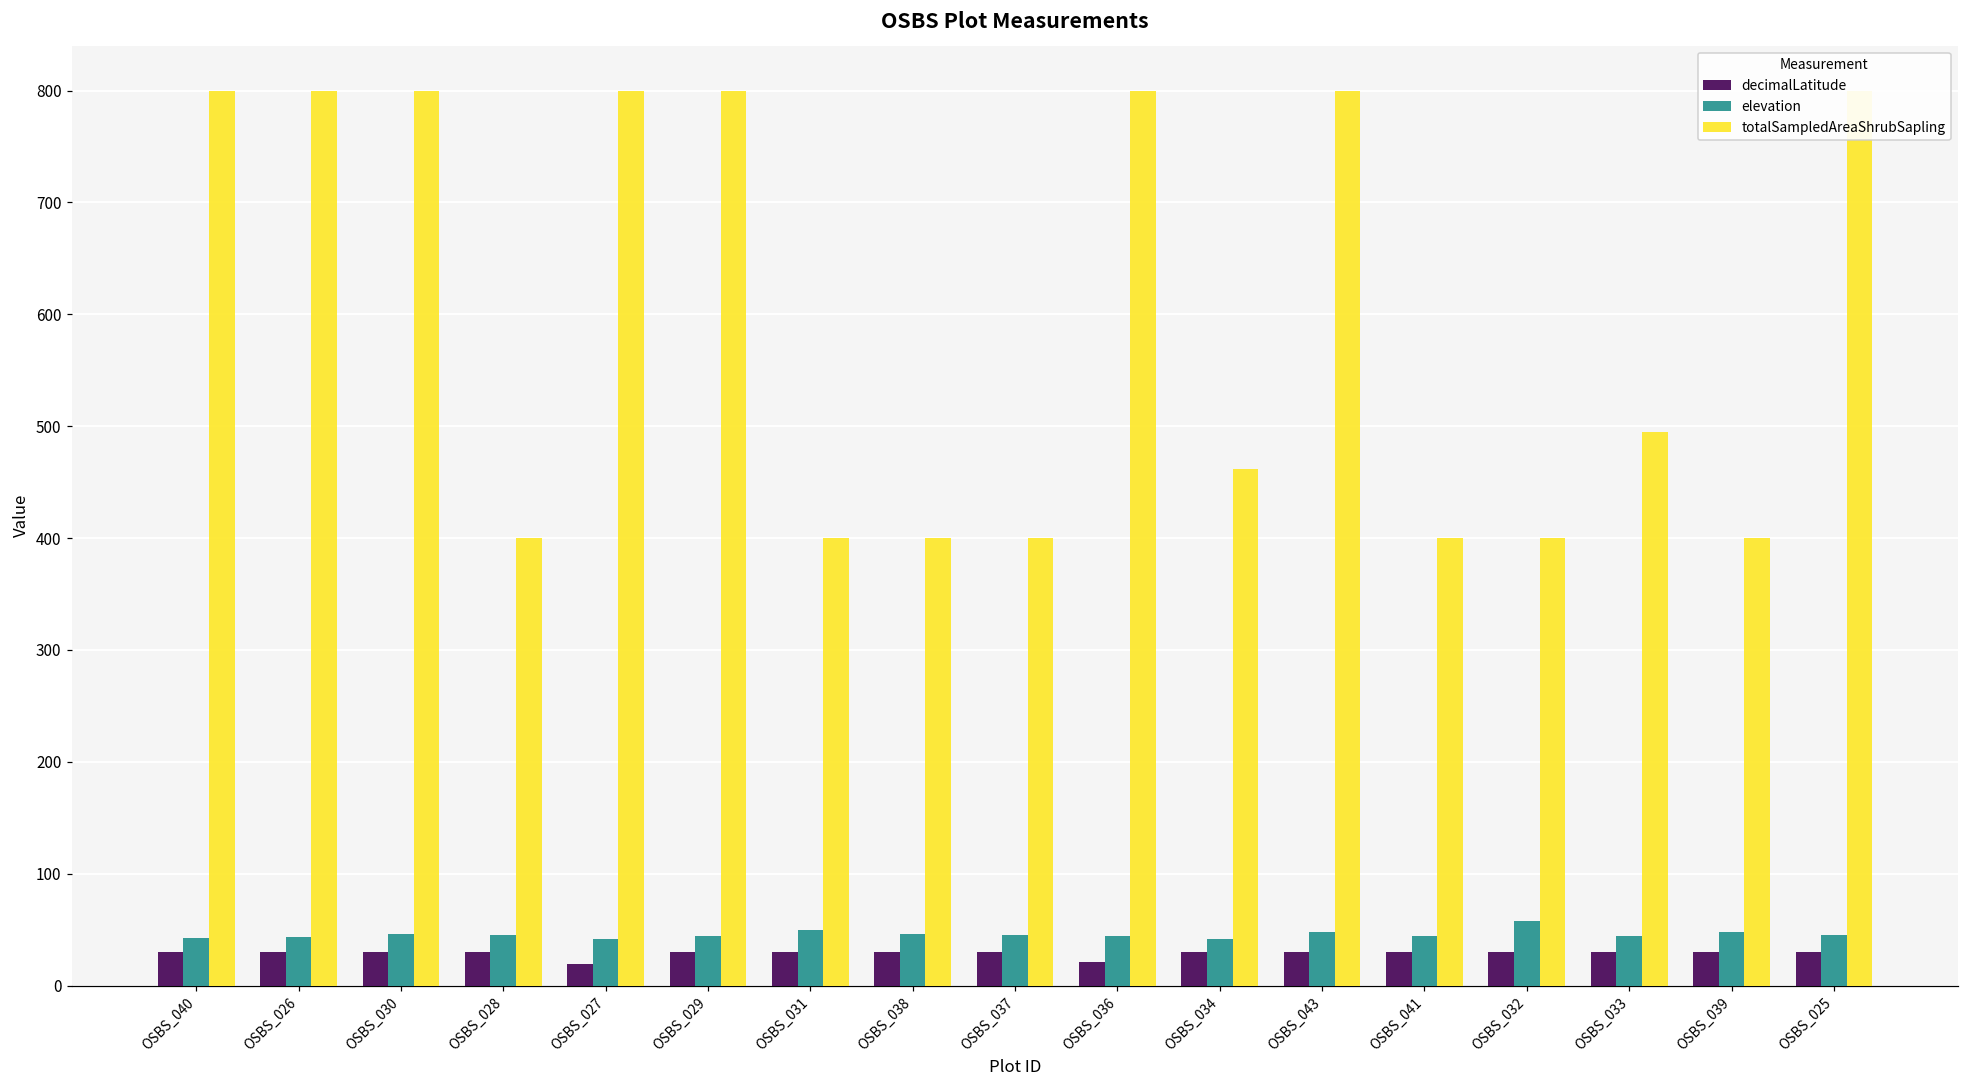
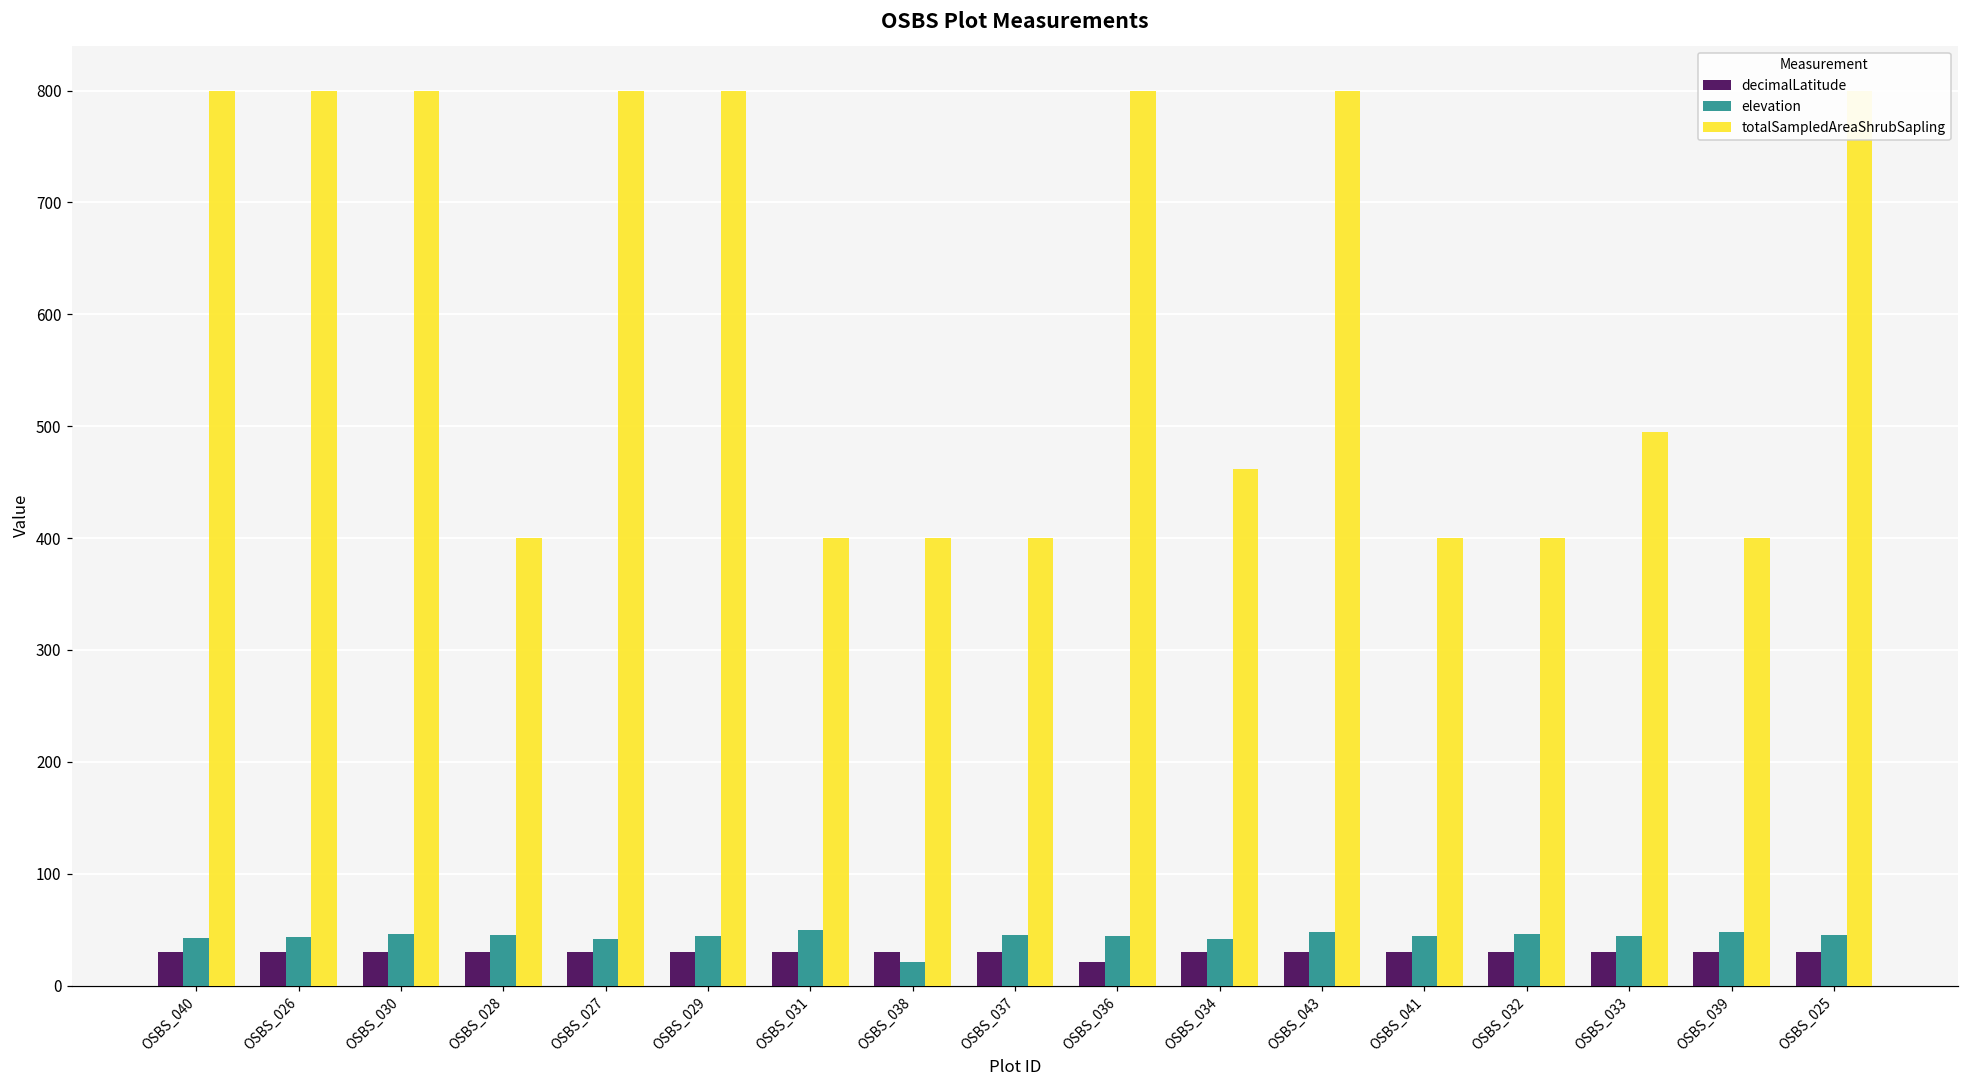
decimalLatitude, OSBS_027: 19 -> 30
elevation, OSBS_038: 46 -> 21
elevation, OSBS_032: 57 -> 46
